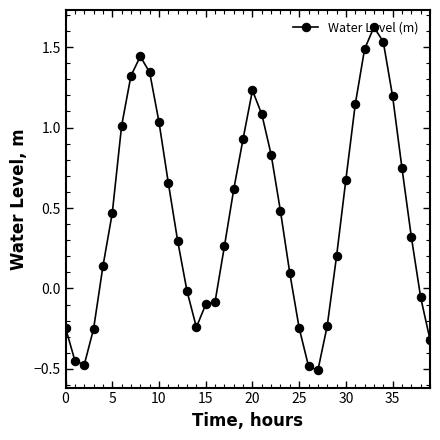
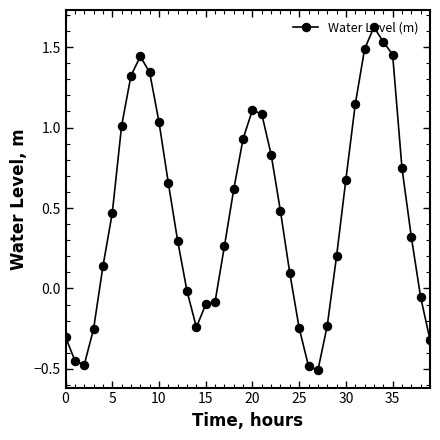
0: -0.25 -> -0.30
20: 1.23 -> 1.11
35: 1.19 -> 1.45
